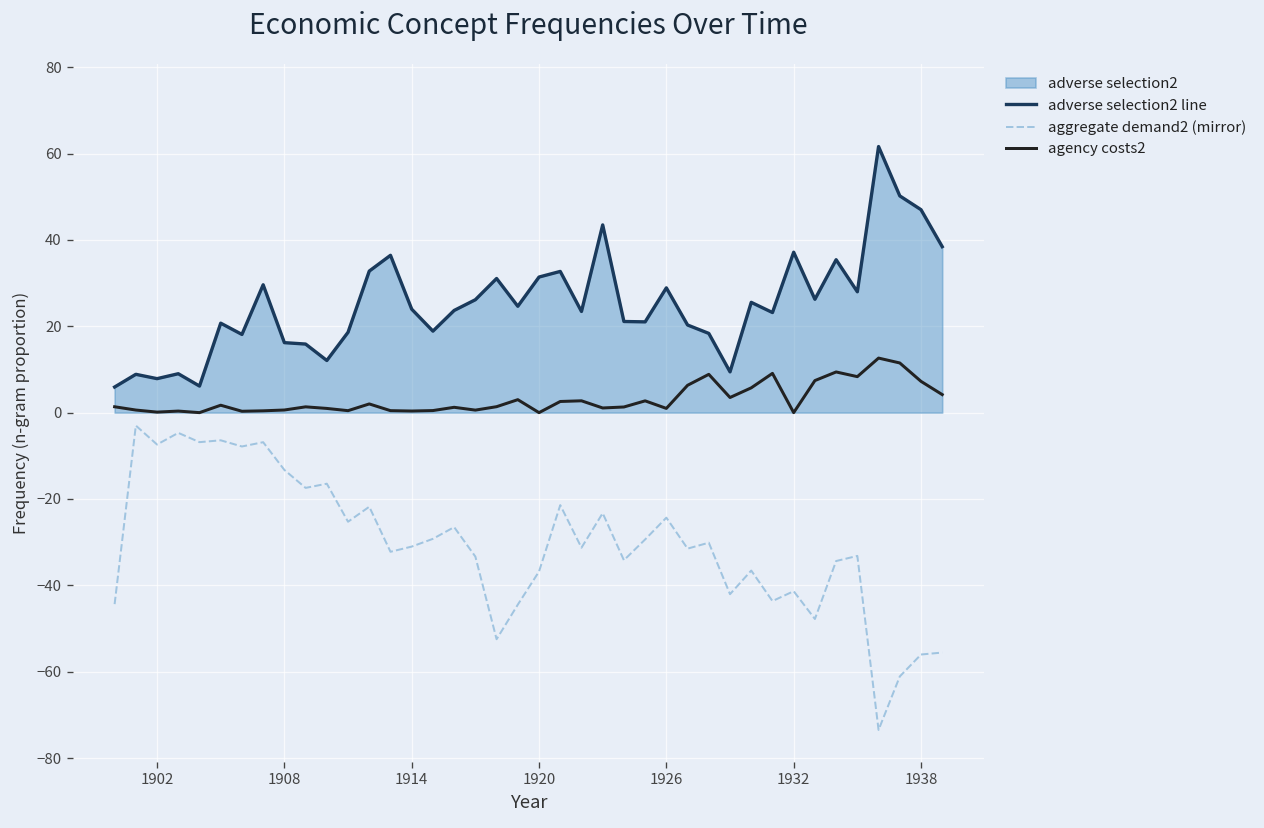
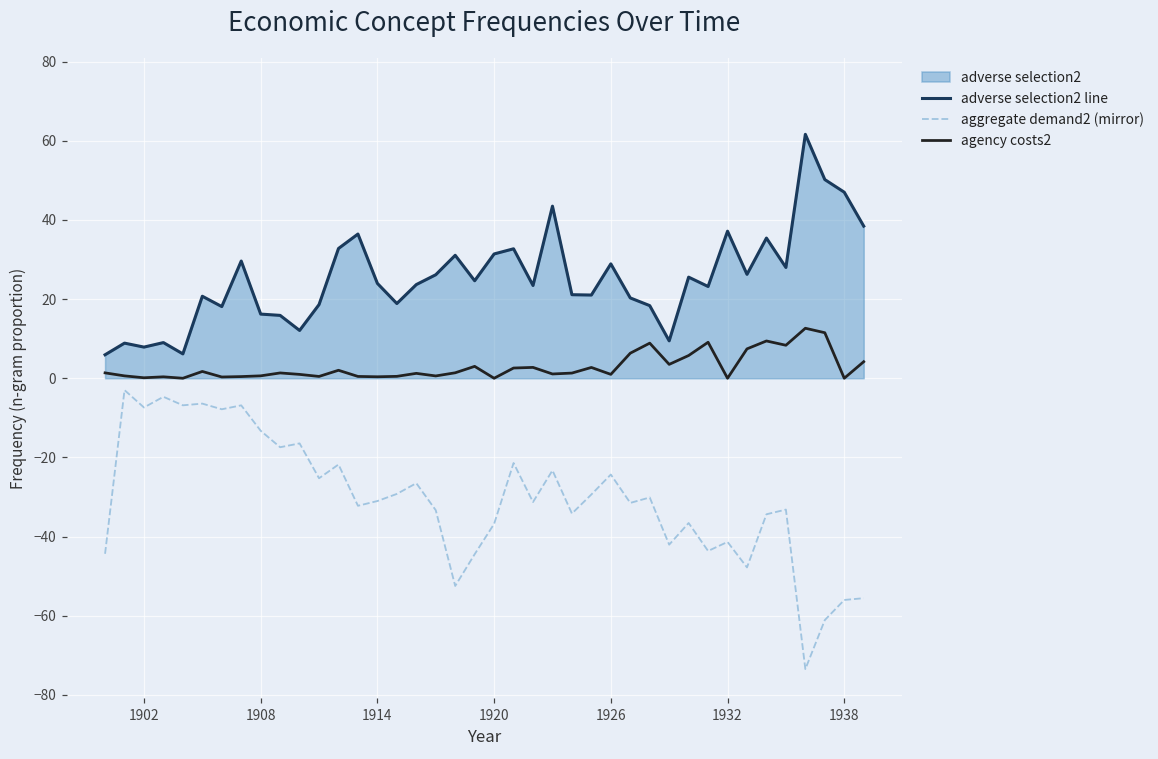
agency costs2, 1938: 7 -> 0
